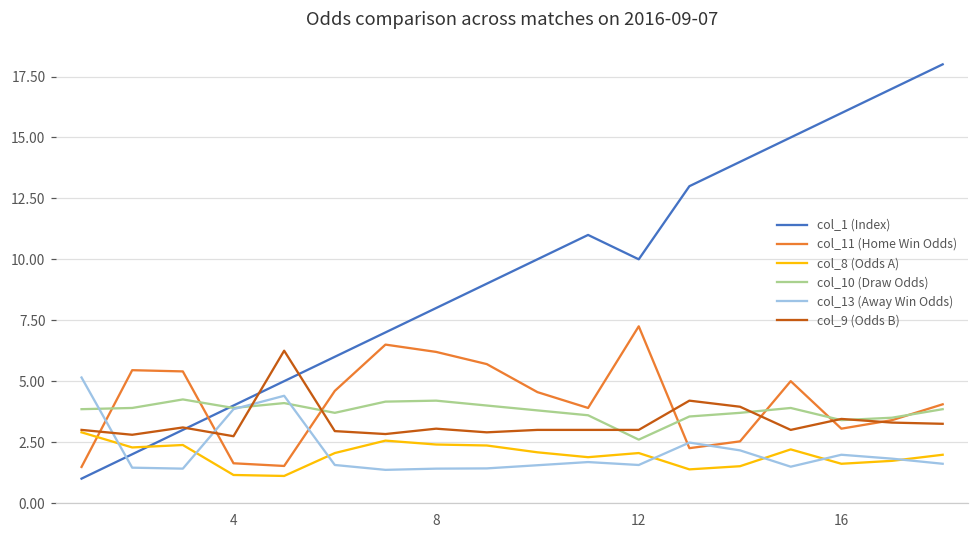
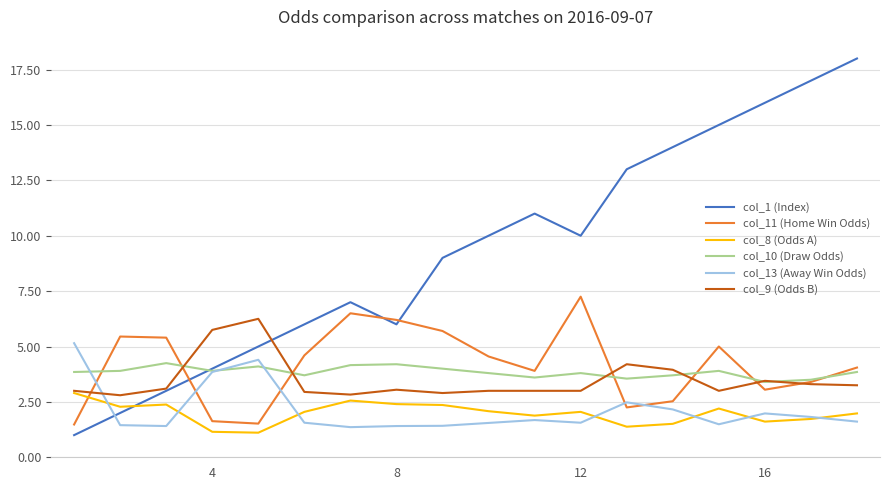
col_9 (Odds B), 4: 2.7 -> 5.8
col_1 (Index), 8: 8 -> 6
col_10 (Draw Odds), 12: 2.6 -> 3.8
